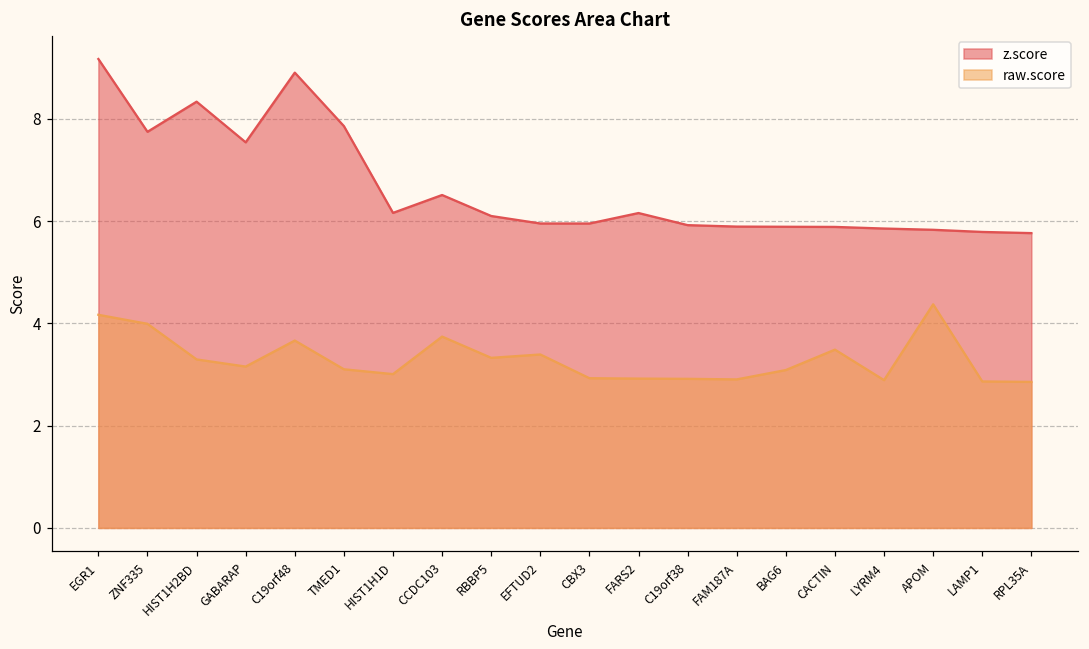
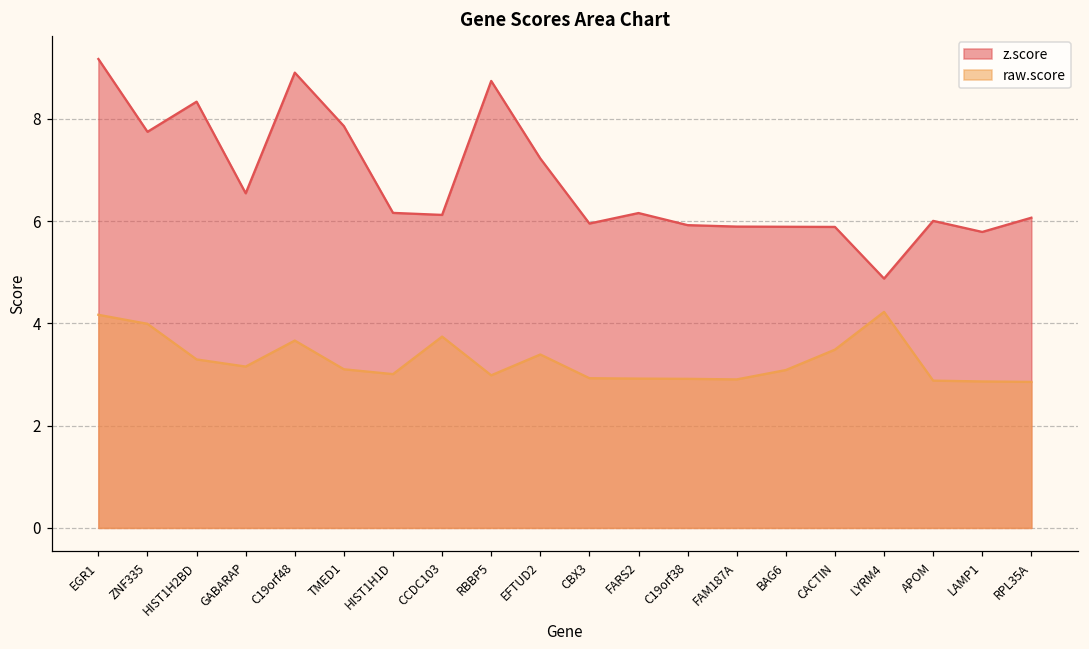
z.score, GABARAP: 7.5 -> 6.5
z.score, CCDC103: 6.5 -> 6.1
z.score, RBBP5: 6.1 -> 8.7
raw.score, RBBP5: 3.3 -> 3.0
z.score, EFTUD2: 6.0 -> 7.2
z.score, LYRM4: 5.9 -> 4.9
raw.score, LYRM4: 2.9 -> 4.2
z.score, APOM: 5.8 -> 6.0
raw.score, APOM: 4.4 -> 2.9
z.score, RPL35A: 5.8 -> 6.1
